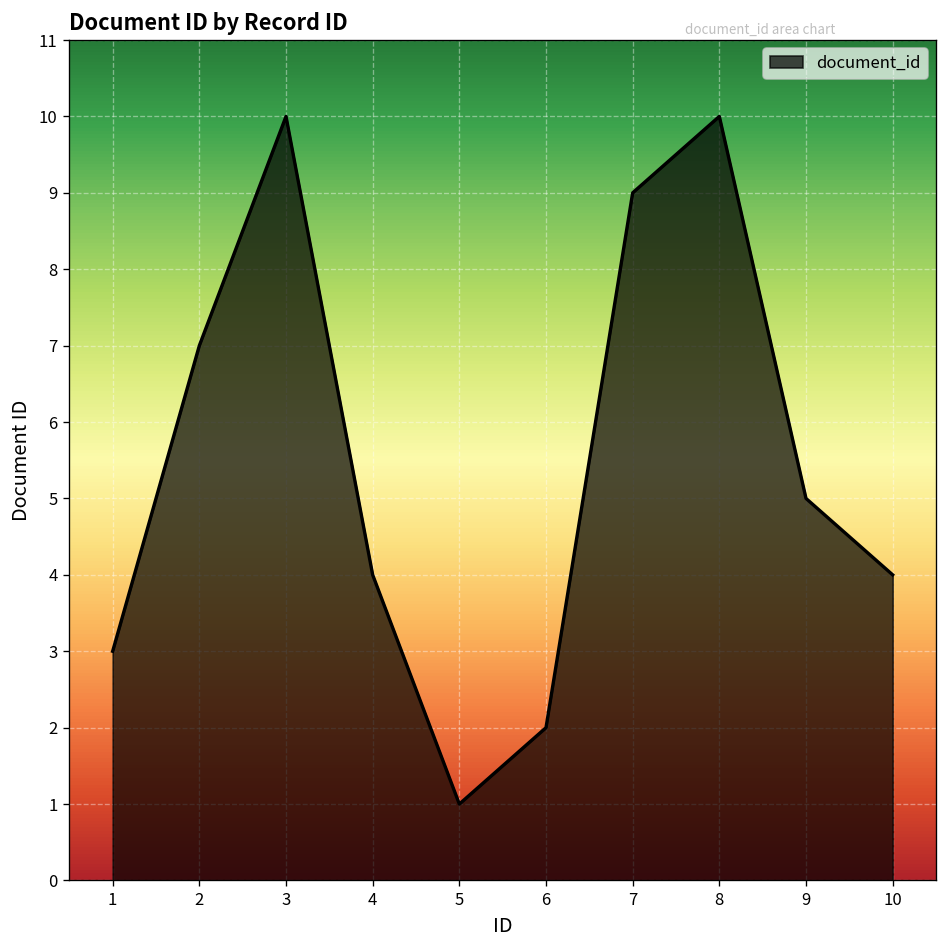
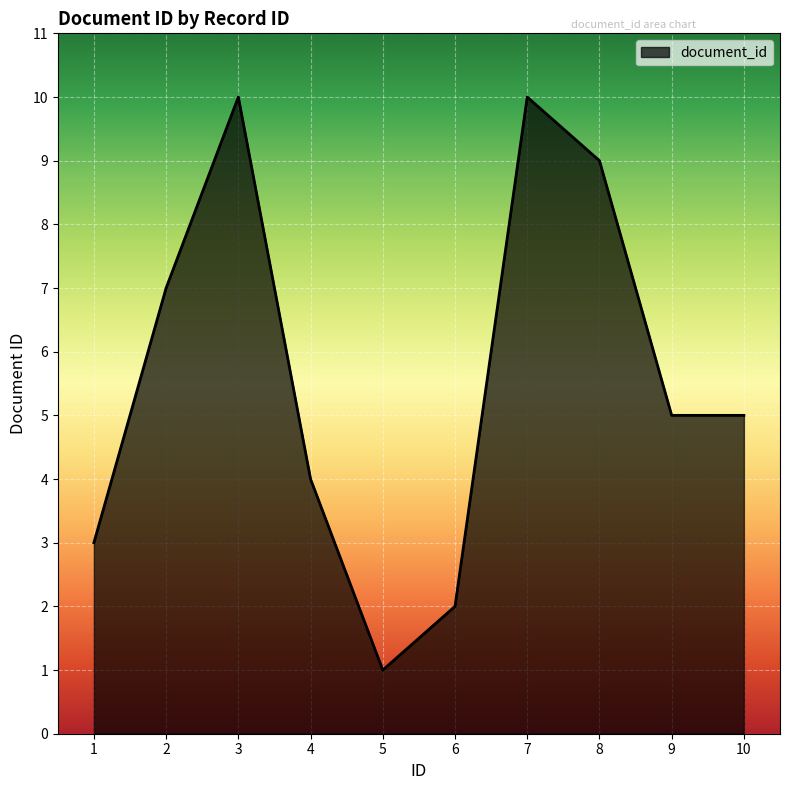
7: 9 -> 10
8: 10 -> 9
10: 4 -> 5
